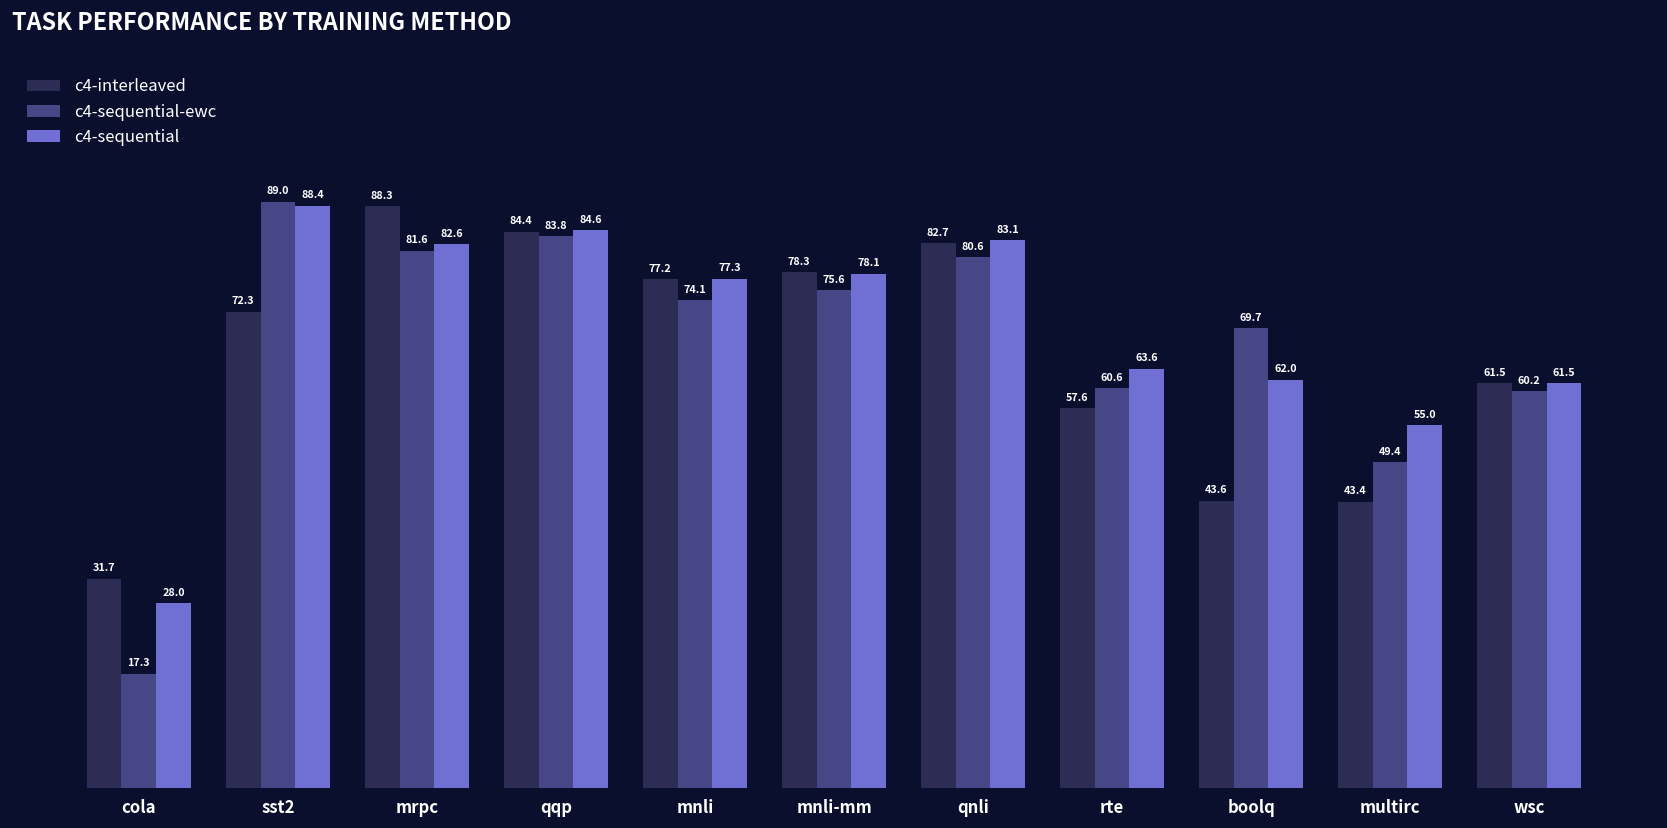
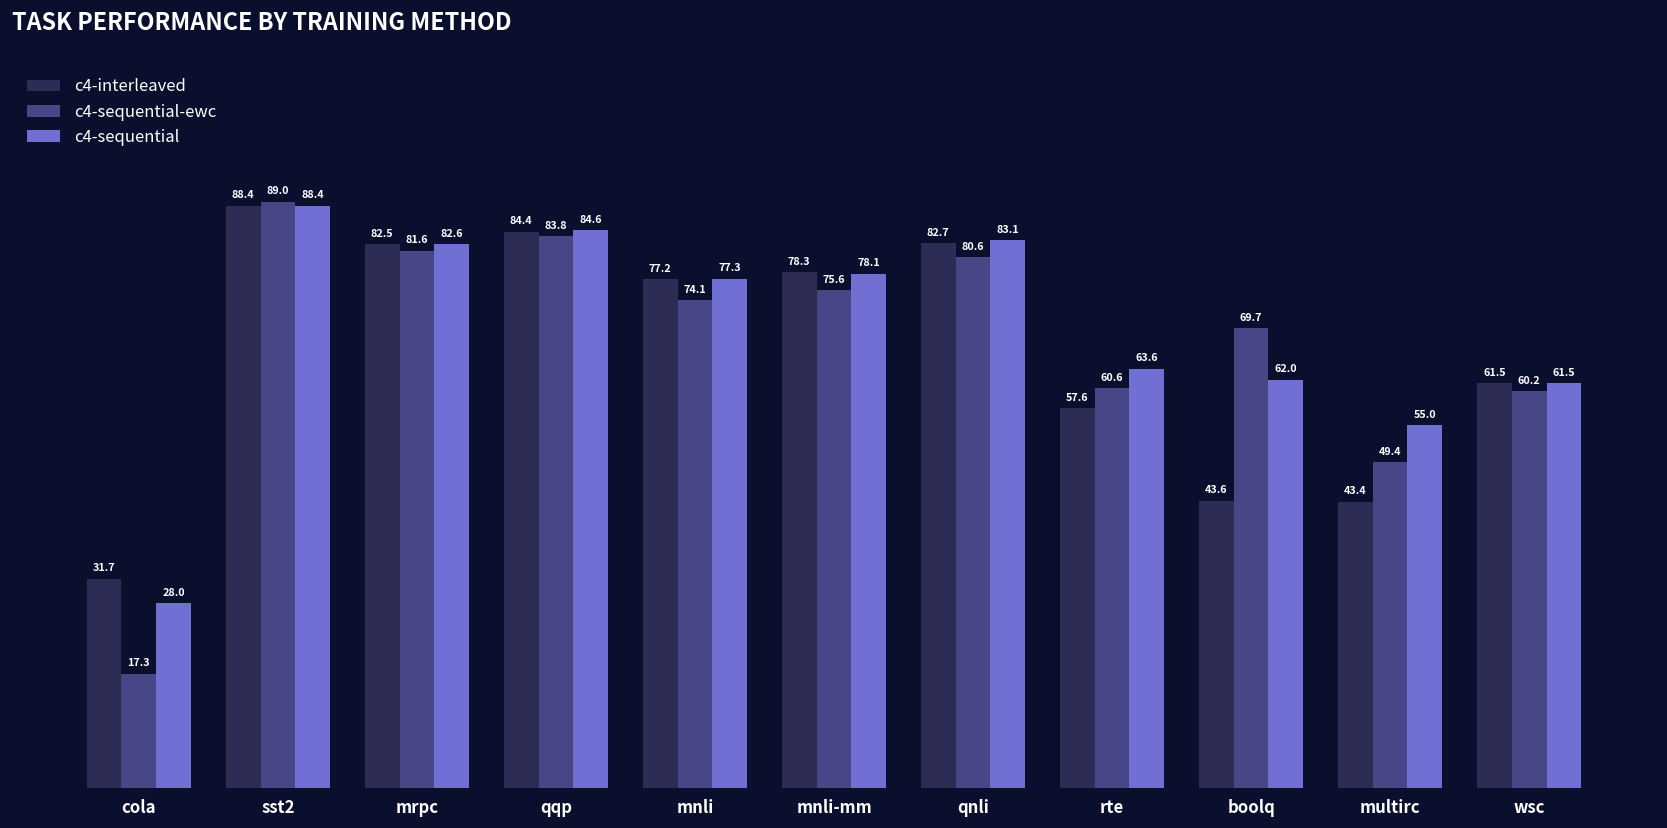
c4-interleaved, sst2: 72.3 -> 88.4
c4-interleaved, mrpc: 88.3 -> 82.5
